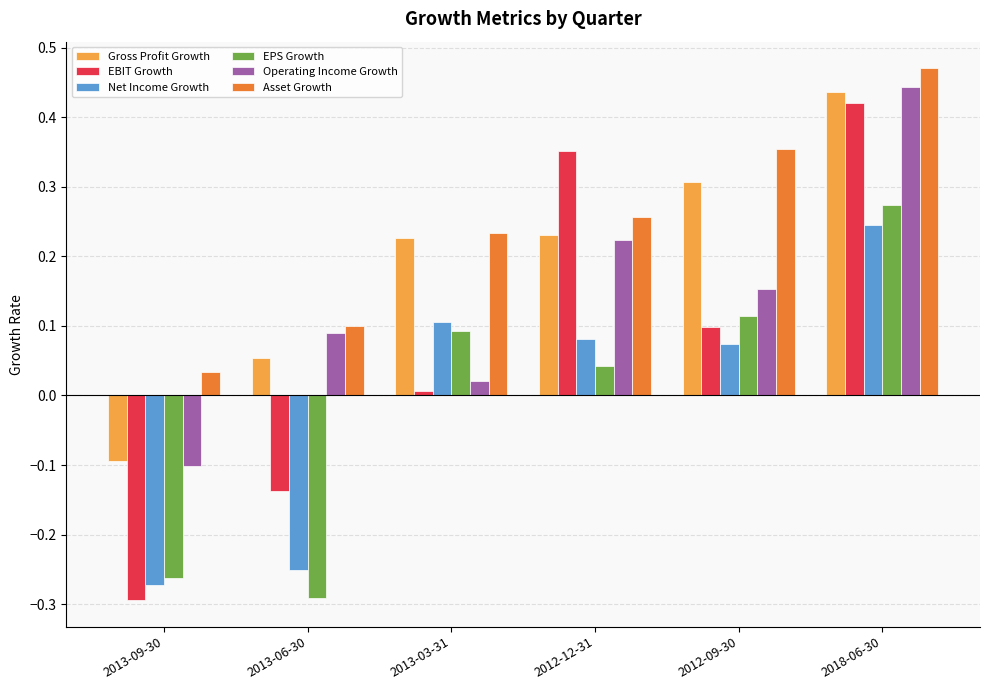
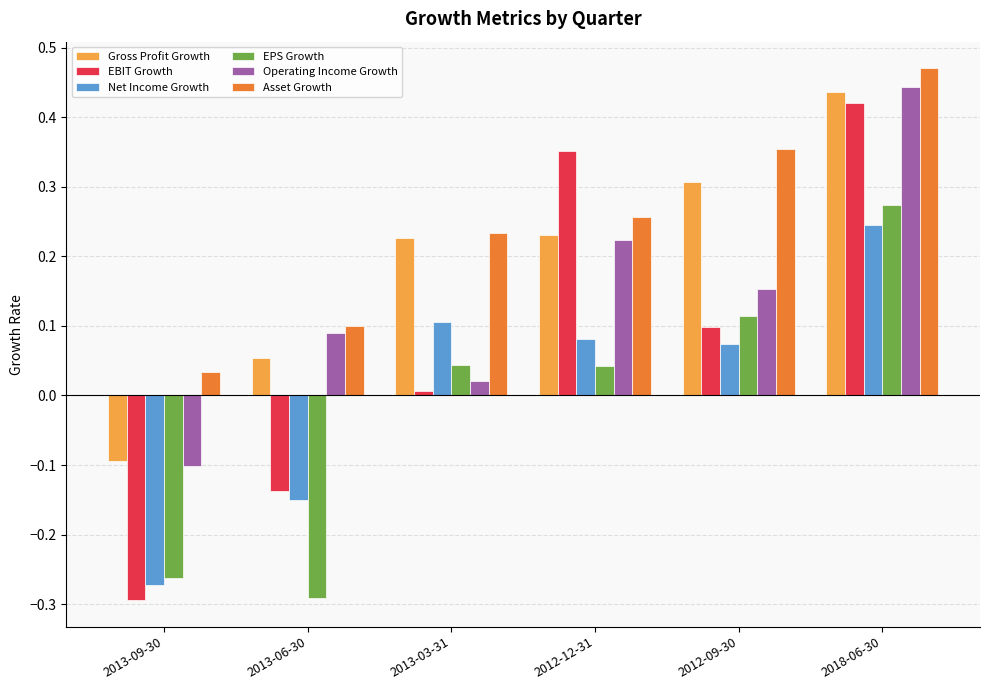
Net Income Growth, 2013-06-30: -0.25 -> -0.15
EPS Growth, 2013-03-31: 0.09 -> 0.04
